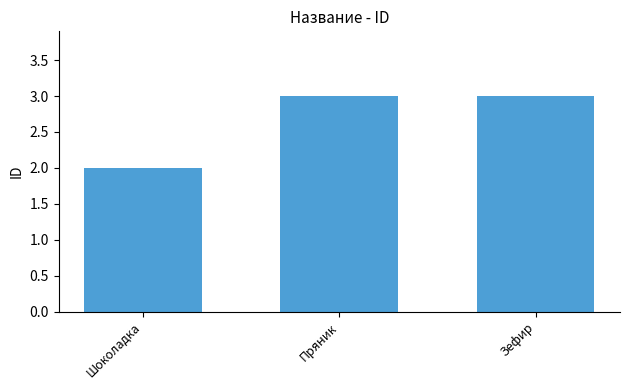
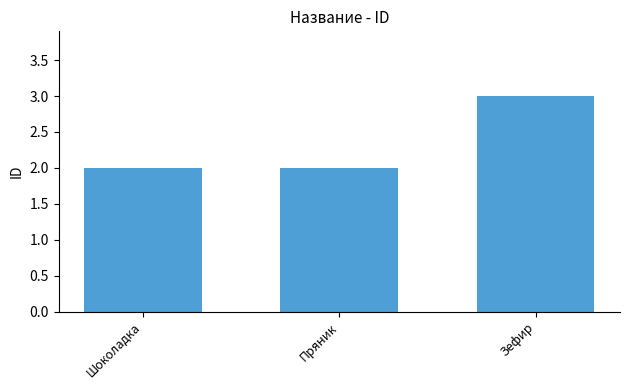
Пряник: 3 -> 2
